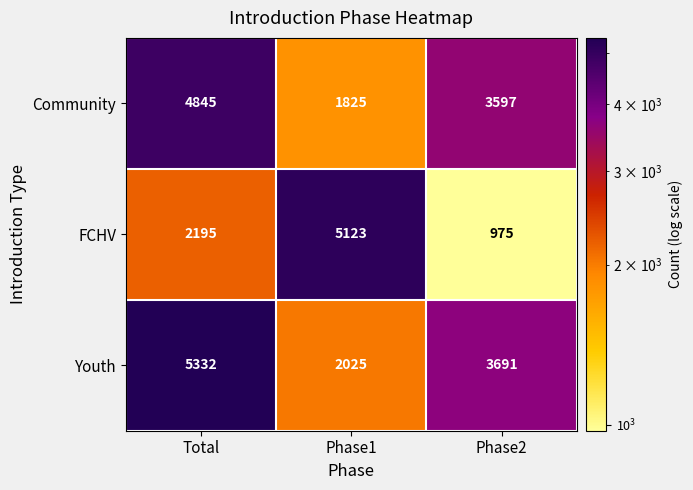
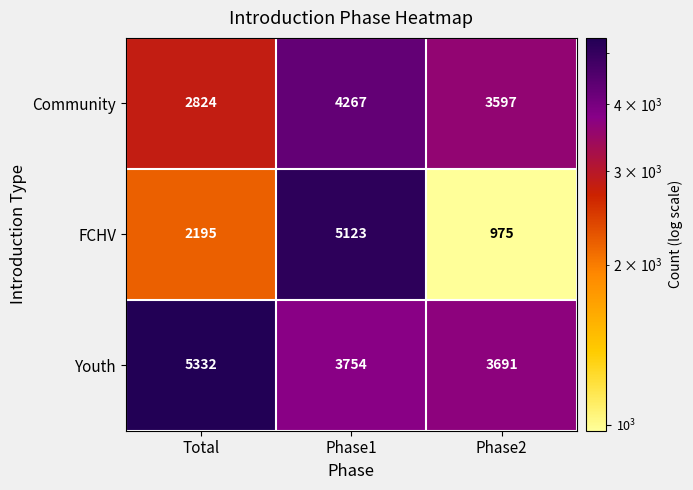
Community, Total: 4845 -> 2824
Community, Phase1: 1825 -> 4267
Youth, Phase1: 2025 -> 3754
